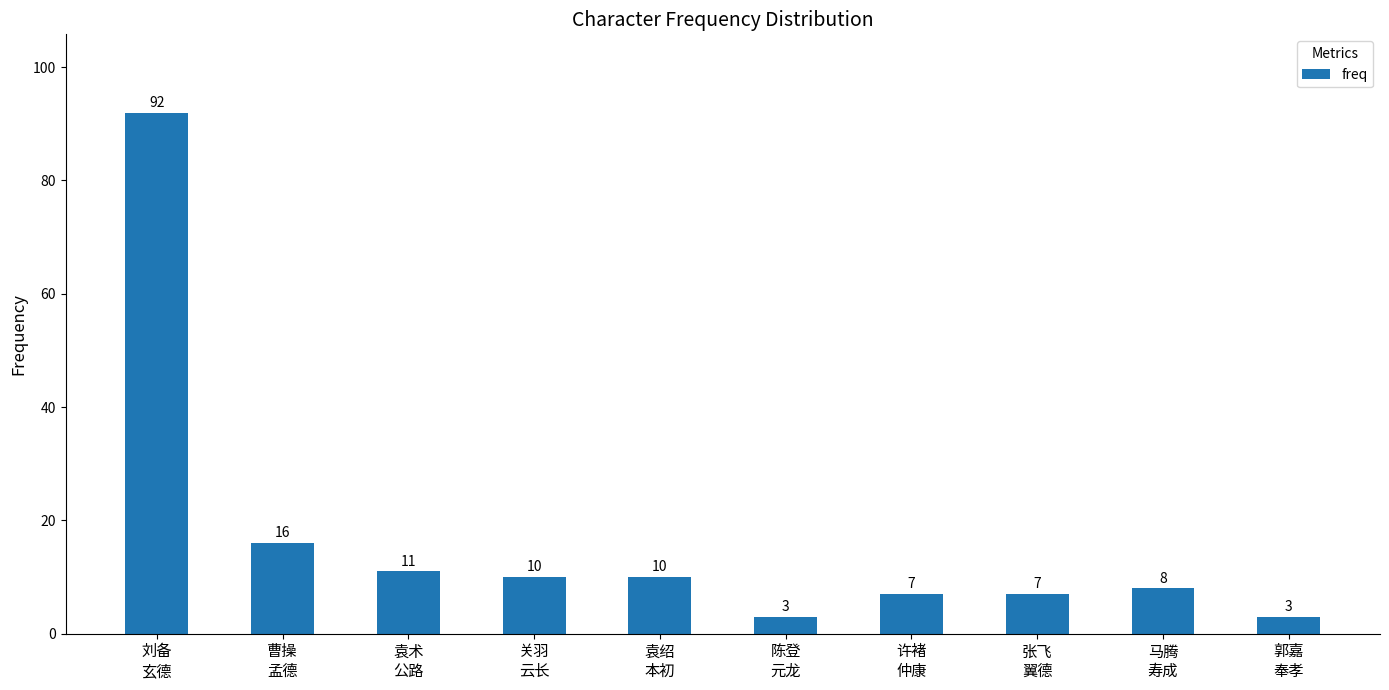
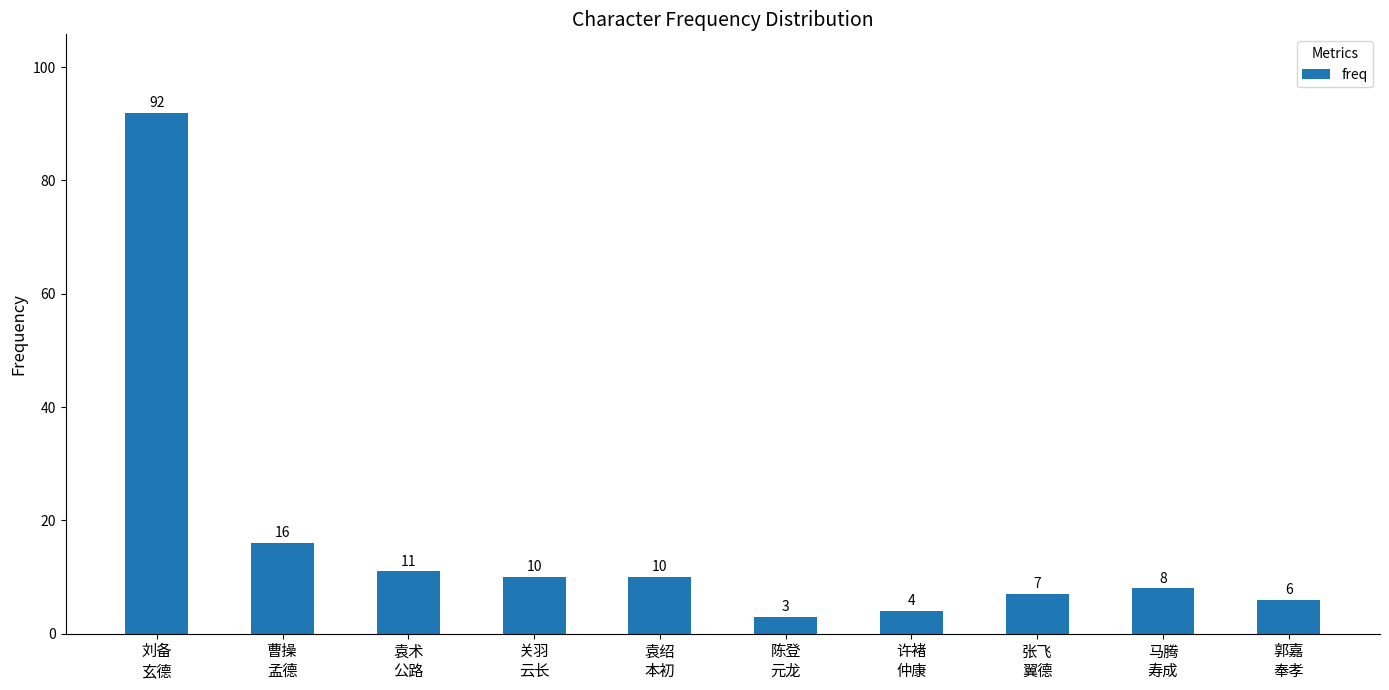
许褚 仲康: 7 -> 4
郭嘉 奉孝: 3 -> 6
